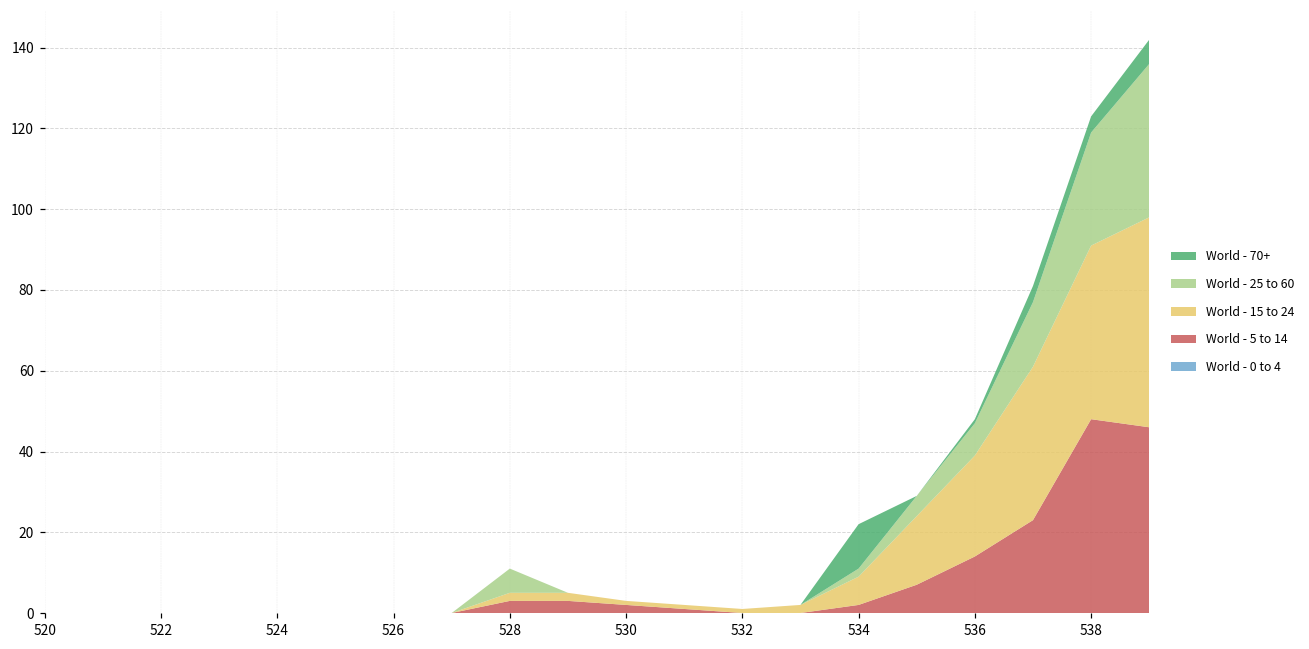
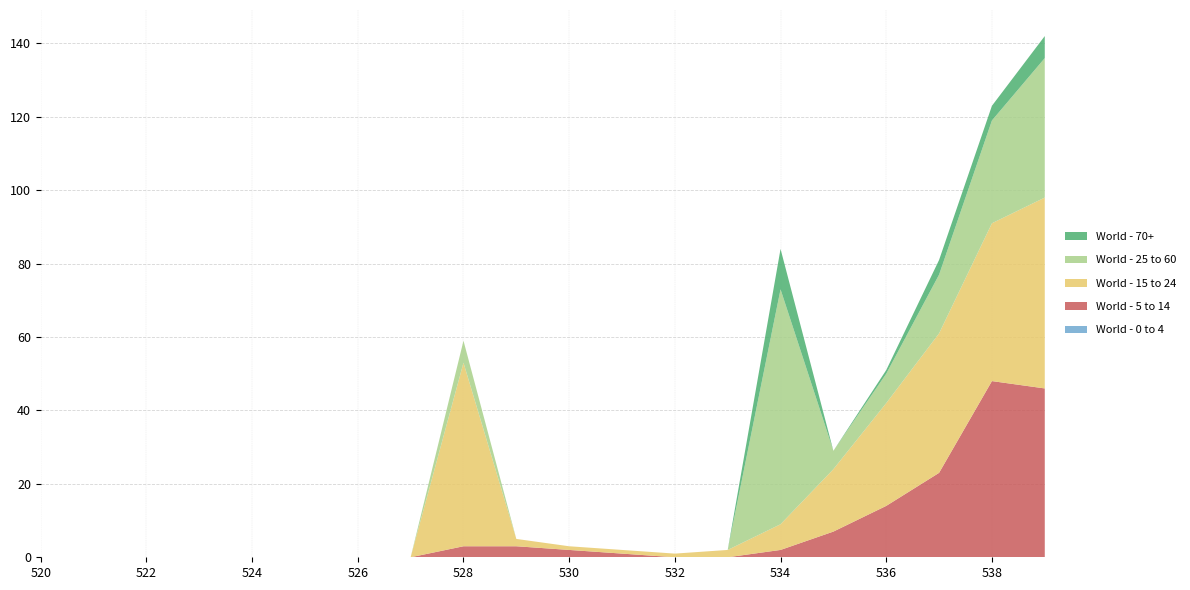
World - 15 to 24, 528: 2 -> 50
World - 25 to 60, 534: 2 -> 64
World - 15 to 24, 536: 25 -> 28
